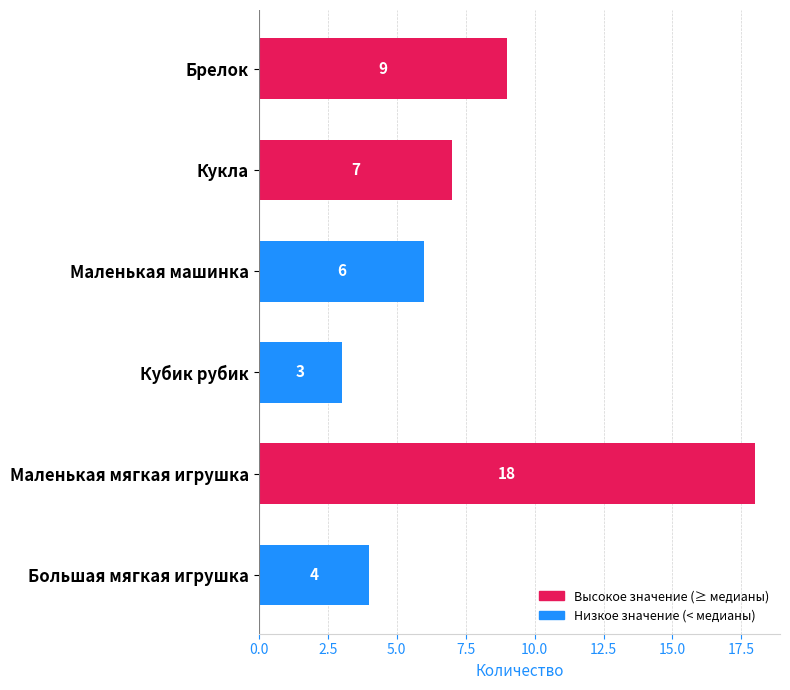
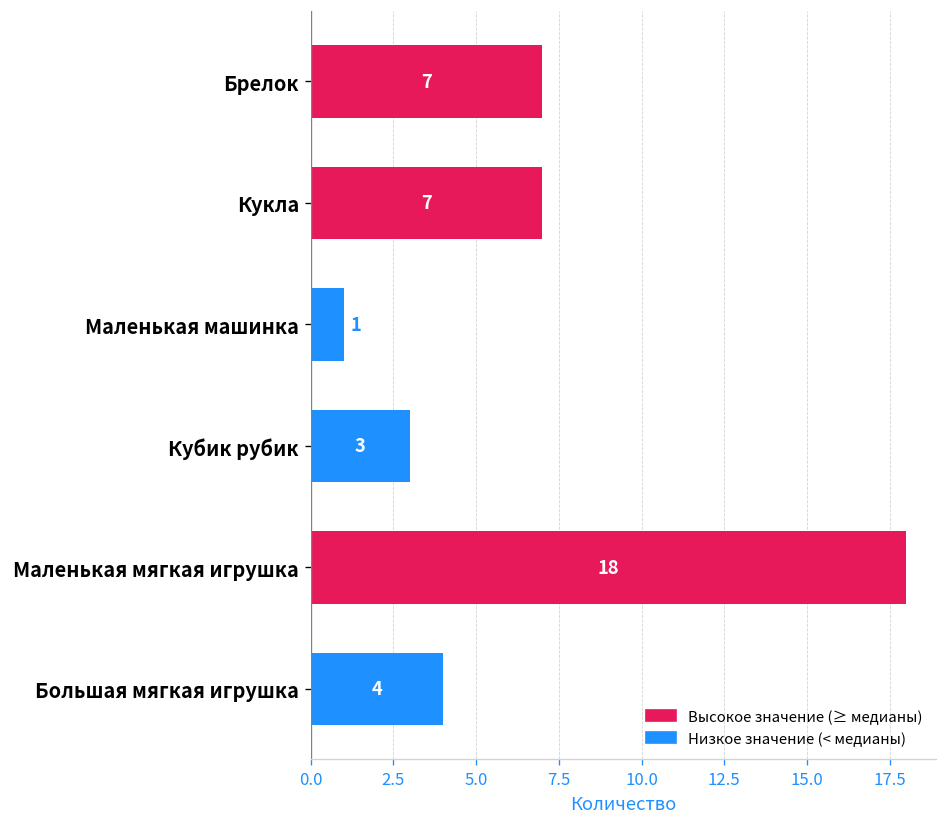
Брелок: 9 -> 7
Маленькая машинка: 6 -> 1
